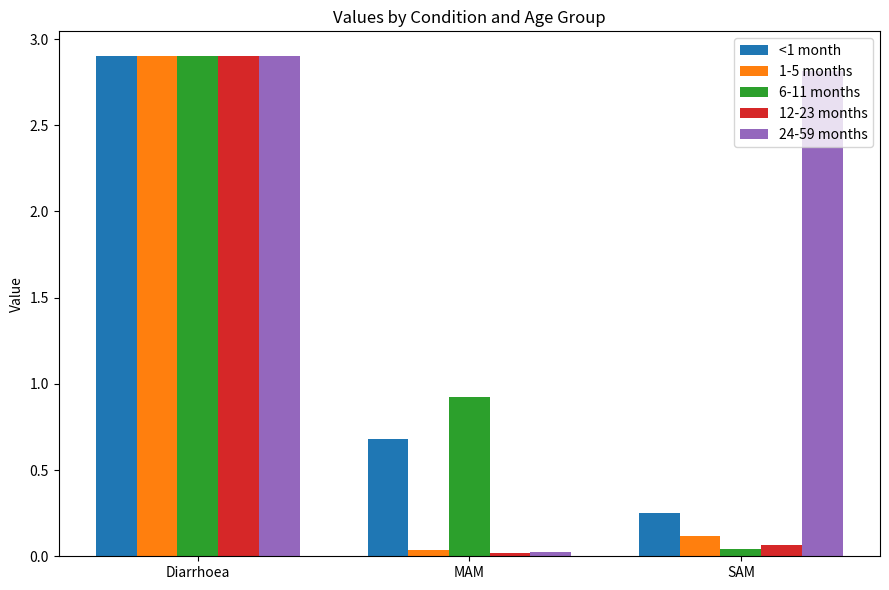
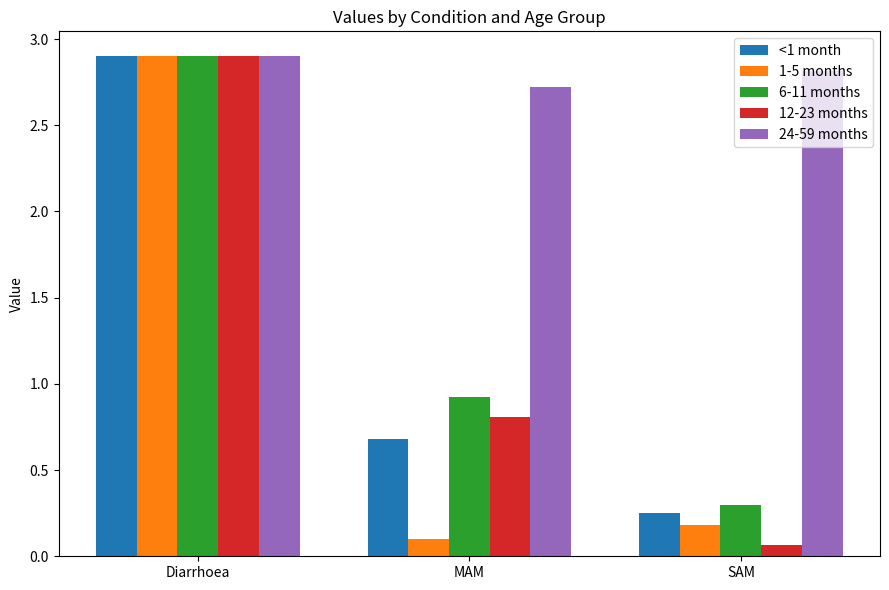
1-5 months, MAM: 0.04 -> 0.10
12-23 months, MAM: 0.02 -> 0.81
24-59 months, MAM: 0.02 -> 2.72
1-5 months, SAM: 0.12 -> 0.18
6-11 months, SAM: 0.04 -> 0.30
